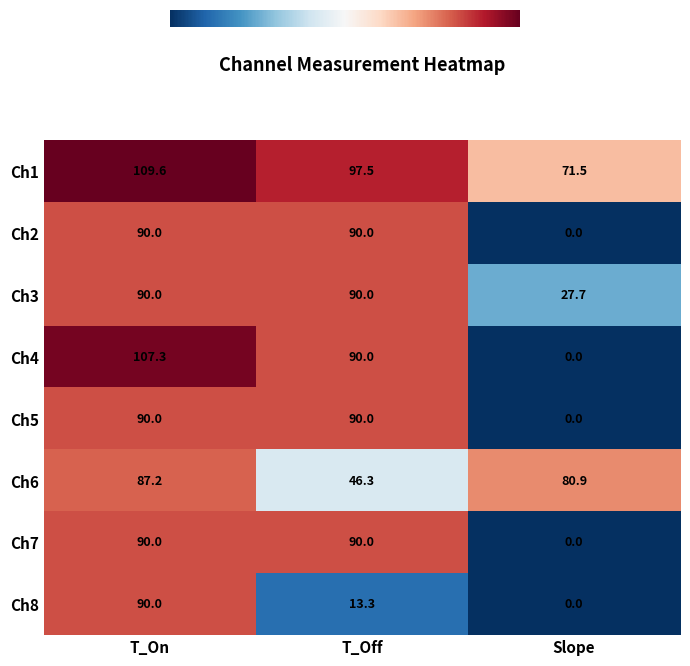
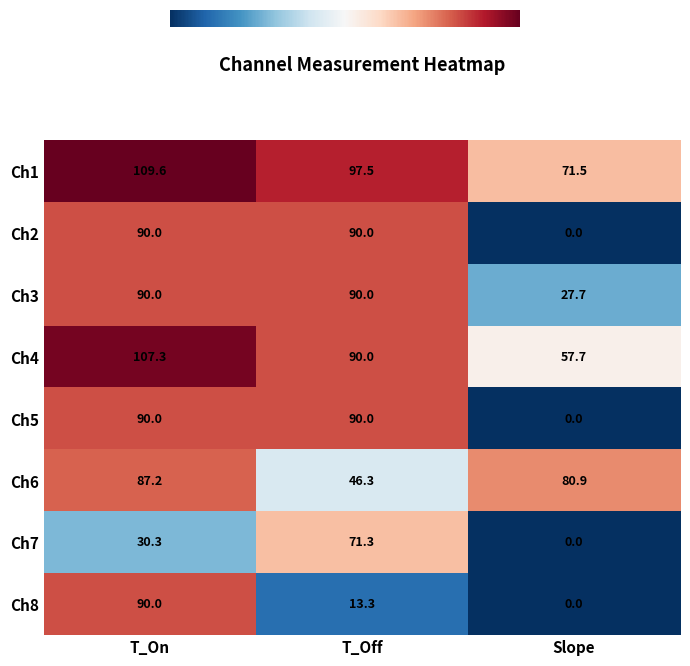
Channel Measurement Heatmap, Ch4, Slope: 0.0 -> 57.7
Channel Measurement Heatmap, Ch7, T_On: 90.0 -> 30.3
Channel Measurement Heatmap, Ch7, T_Off: 90.0 -> 71.3
